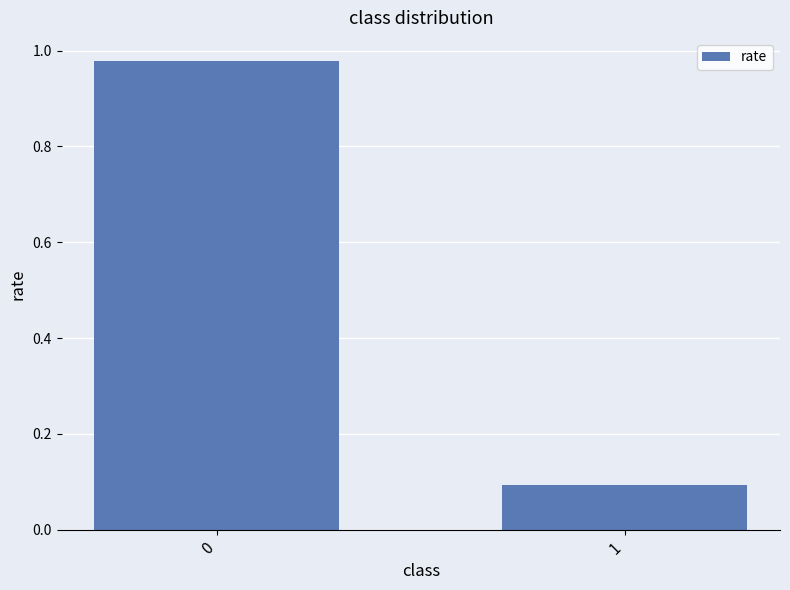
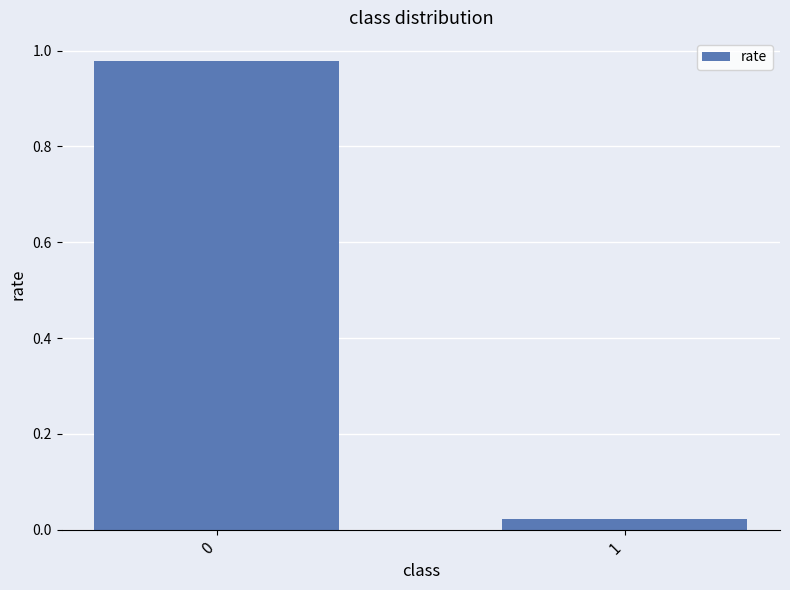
1: 0.09 -> 0.02
